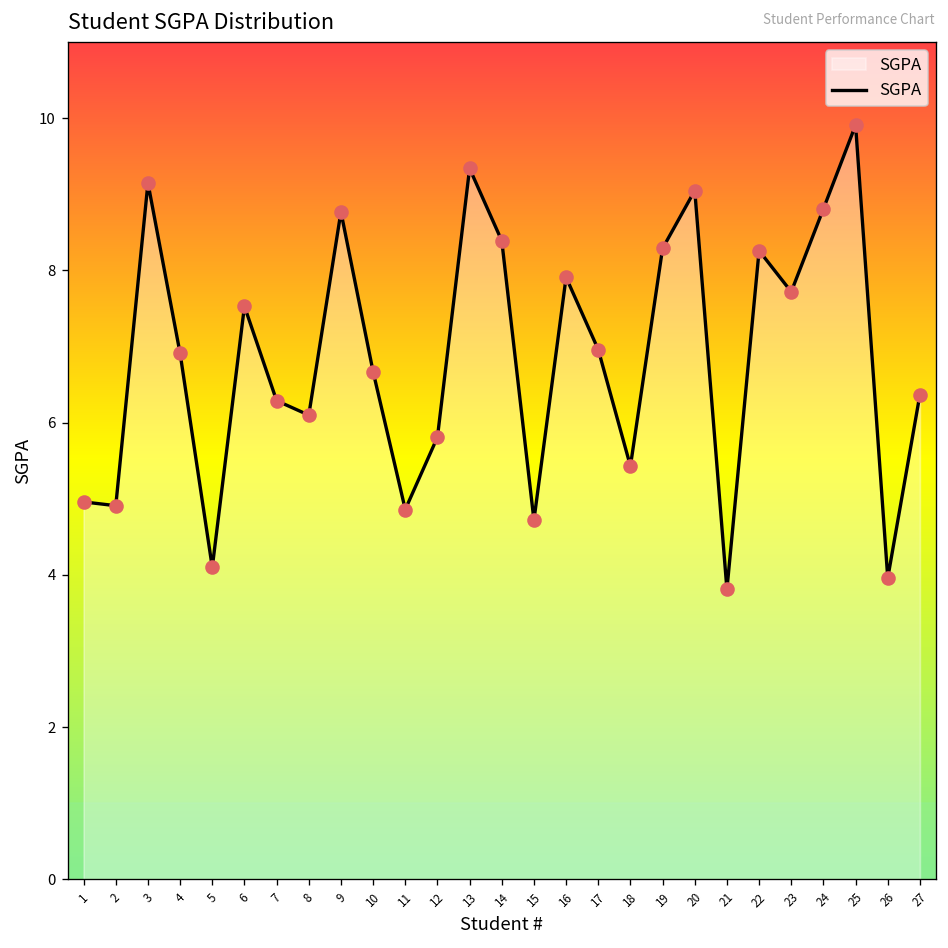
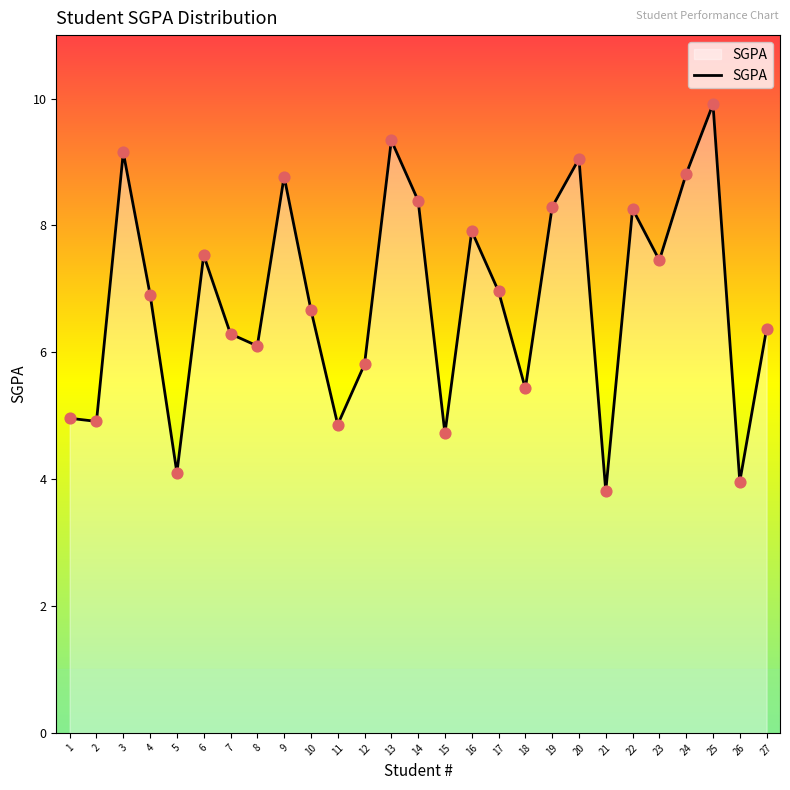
23: 7.7 -> 7.5
